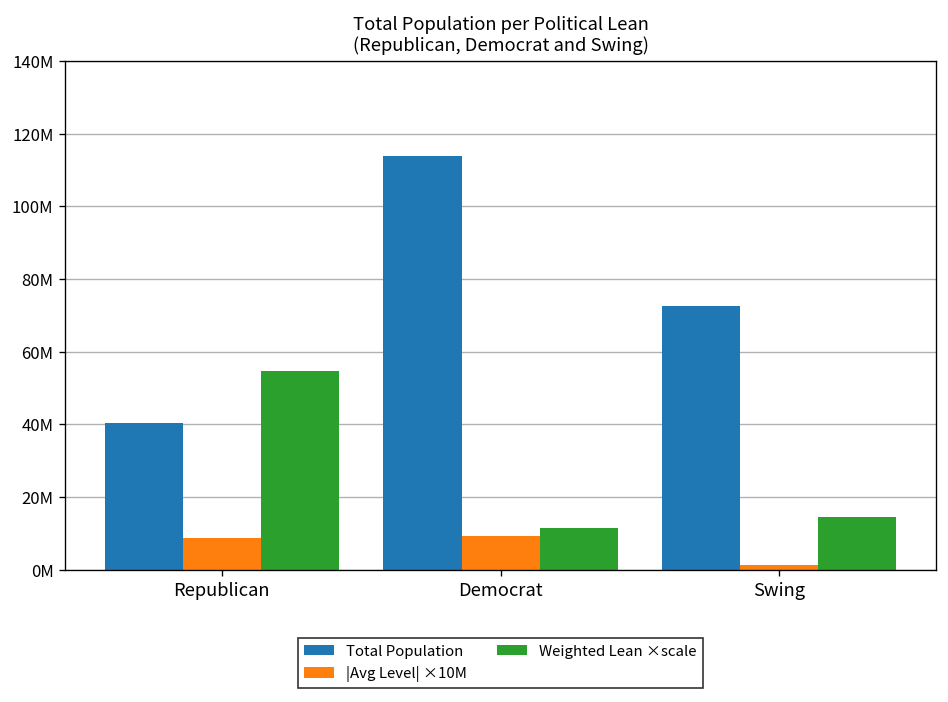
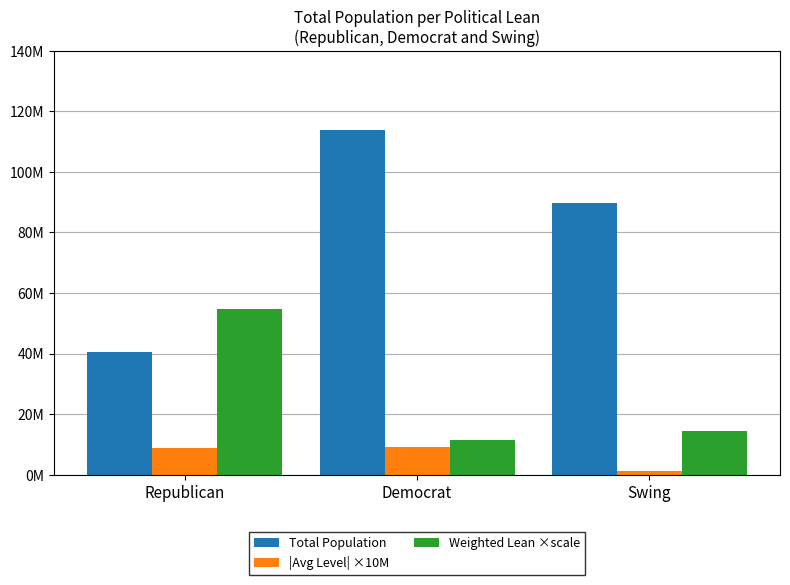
Total Population, Swing: 72000000 -> 90000000
